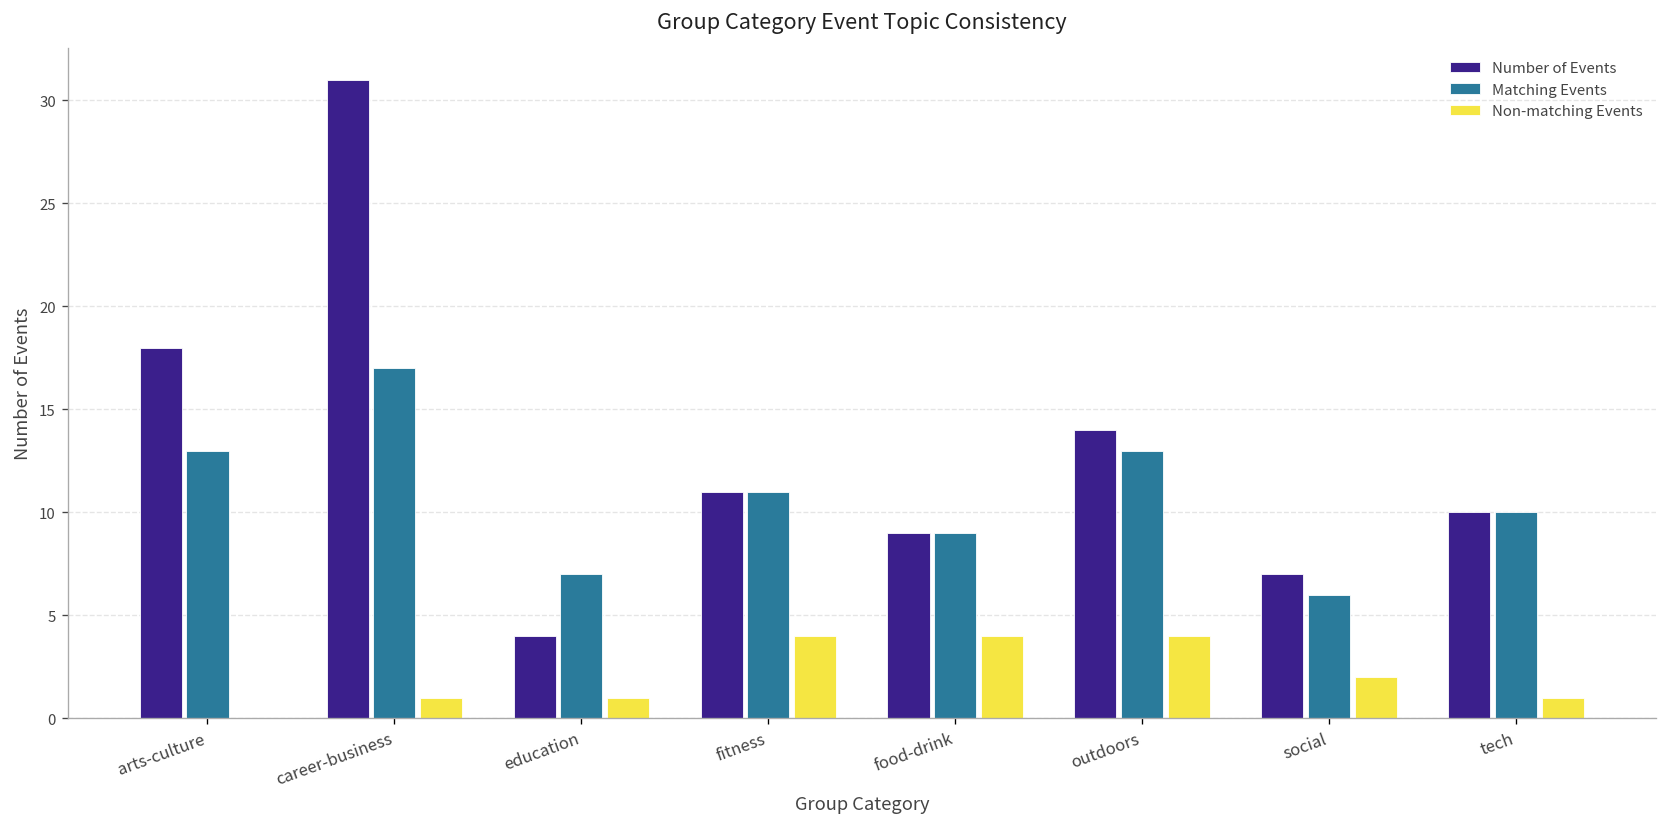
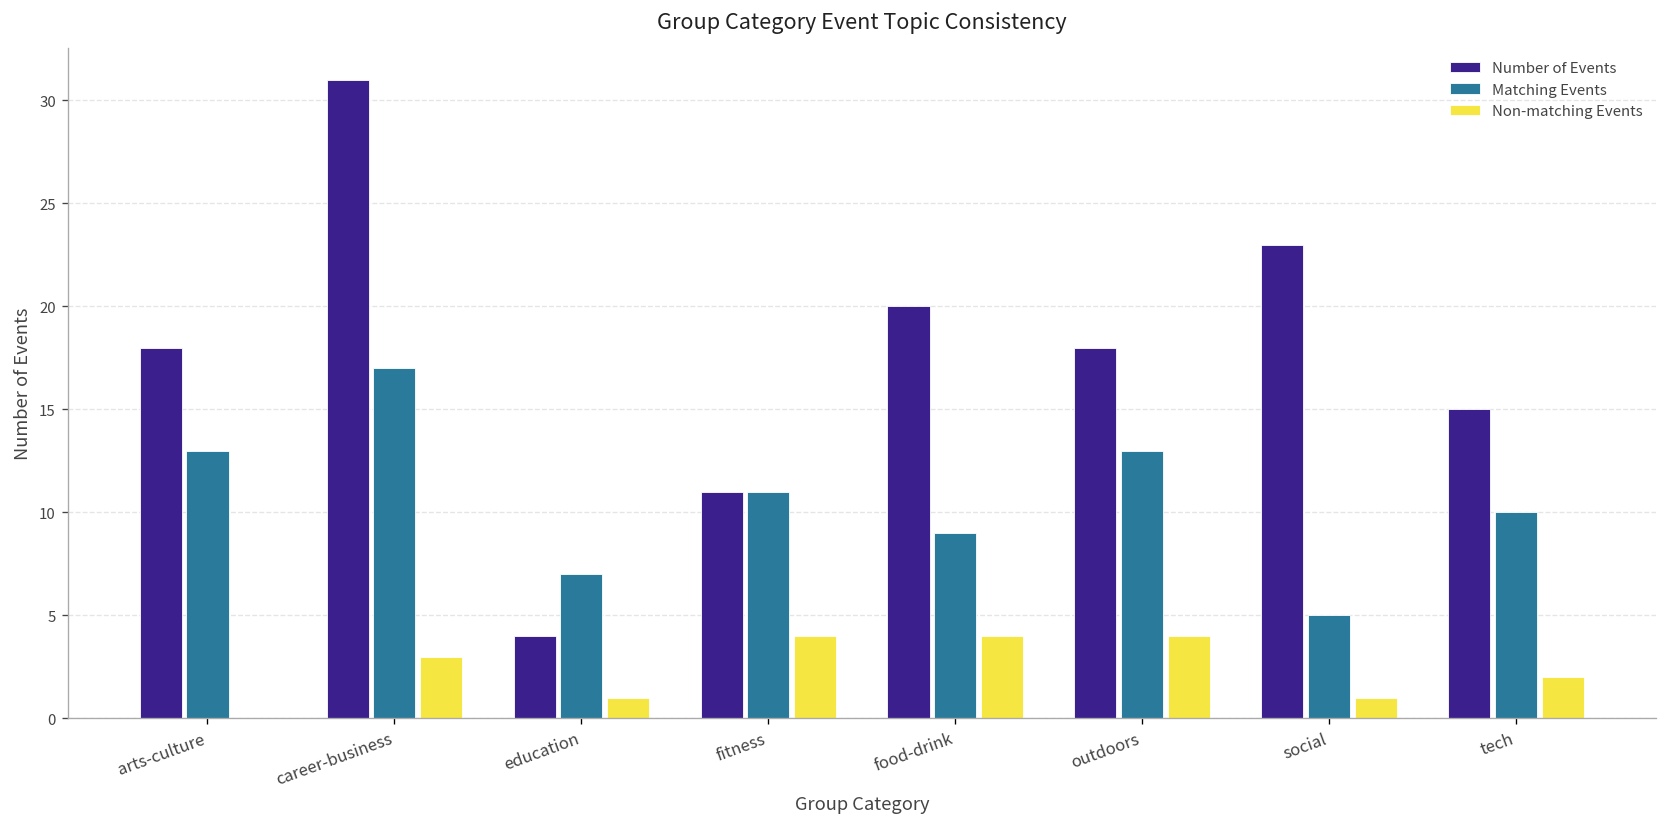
Non-matching Events, career-business: 1 -> 3
Number of Events, food-drink: 9 -> 20
Number of Events, outdoors: 14 -> 18
Number of Events, social: 7 -> 23
Matching Events, social: 6 -> 5
Non-matching Events, social: 2 -> 1
Number of Events, tech: 10 -> 15
Non-matching Events, tech: 1 -> 2
